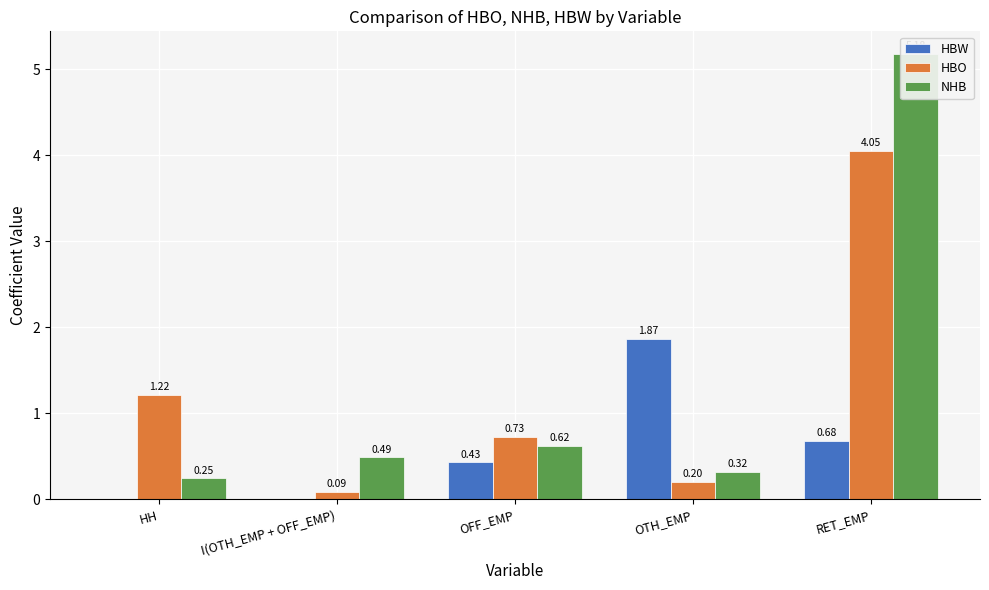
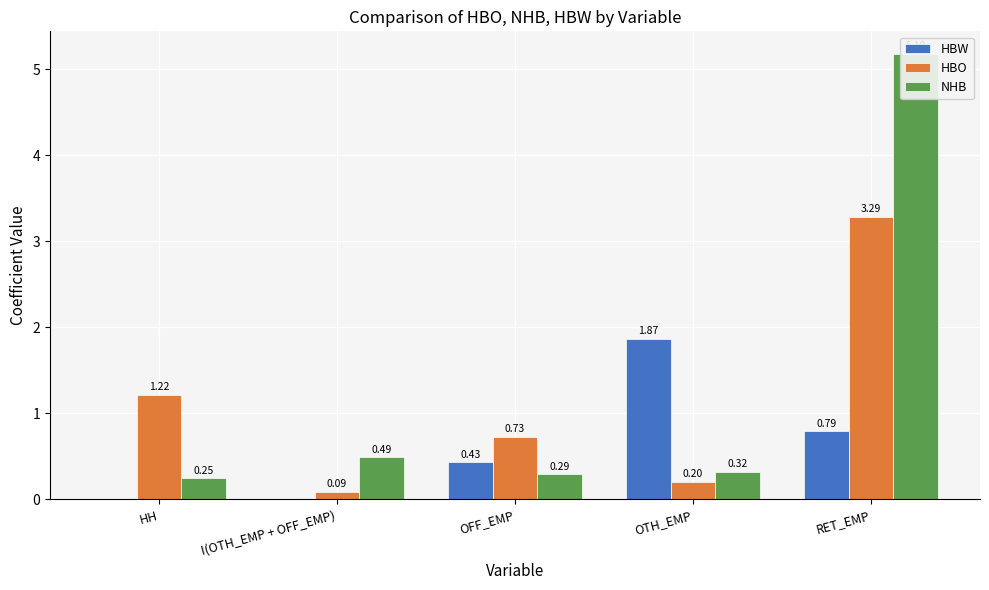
NHB, OFF_EMP: 0.62 -> 0.29
HBW, RET_EMP: 0.68 -> 0.79
HBO, RET_EMP: 4.05 -> 3.29
